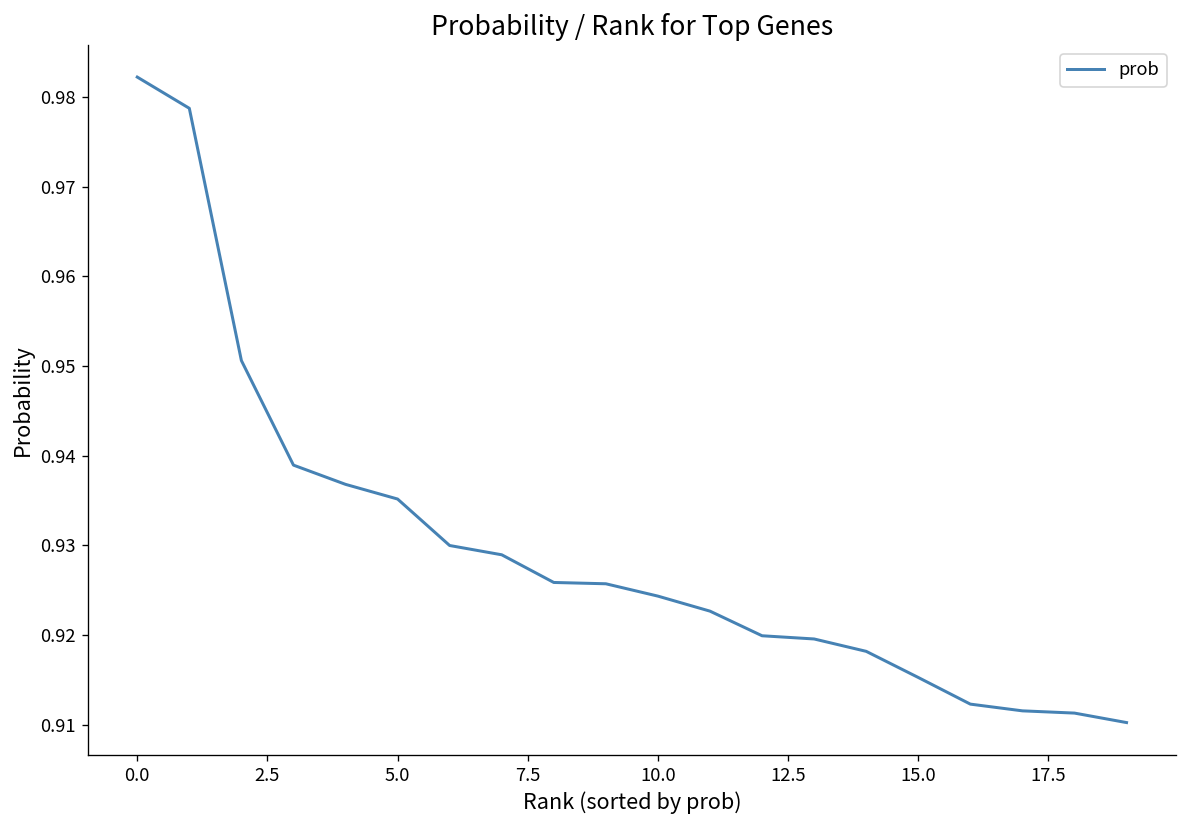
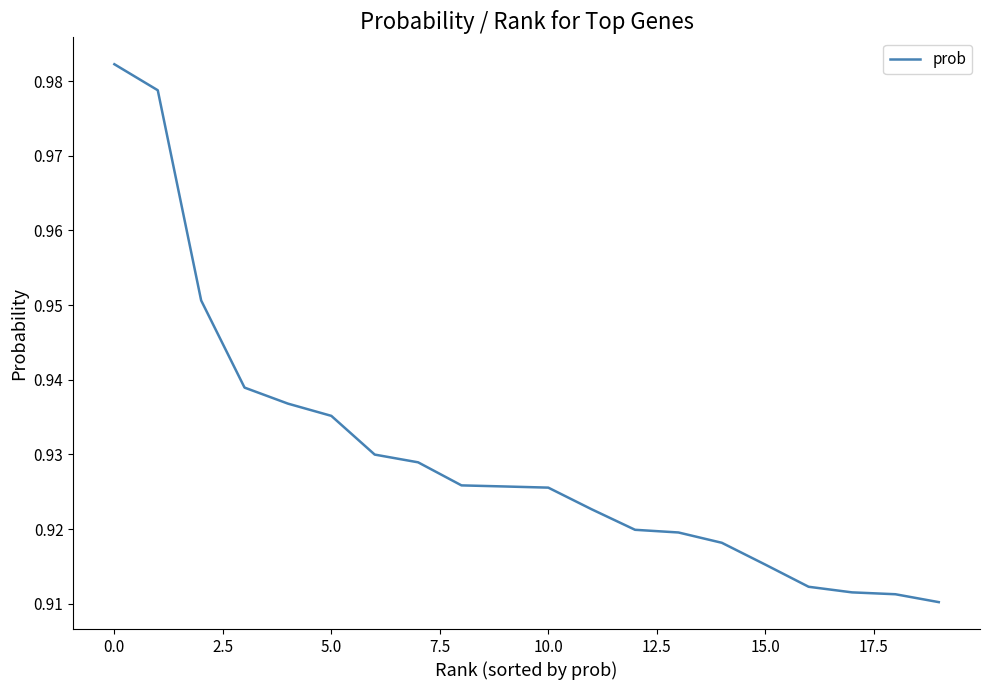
10.0: 0.924 -> 0.926
